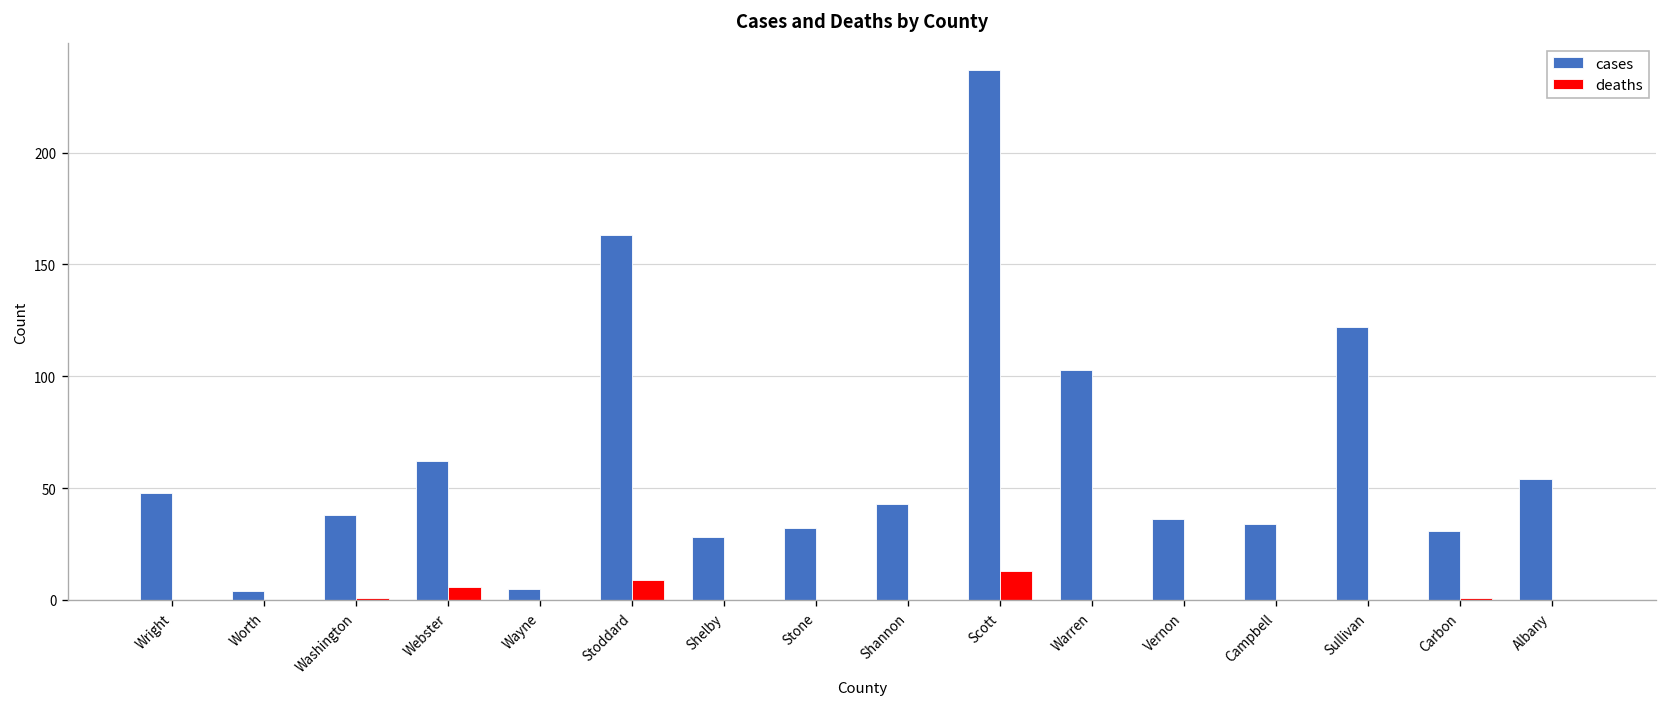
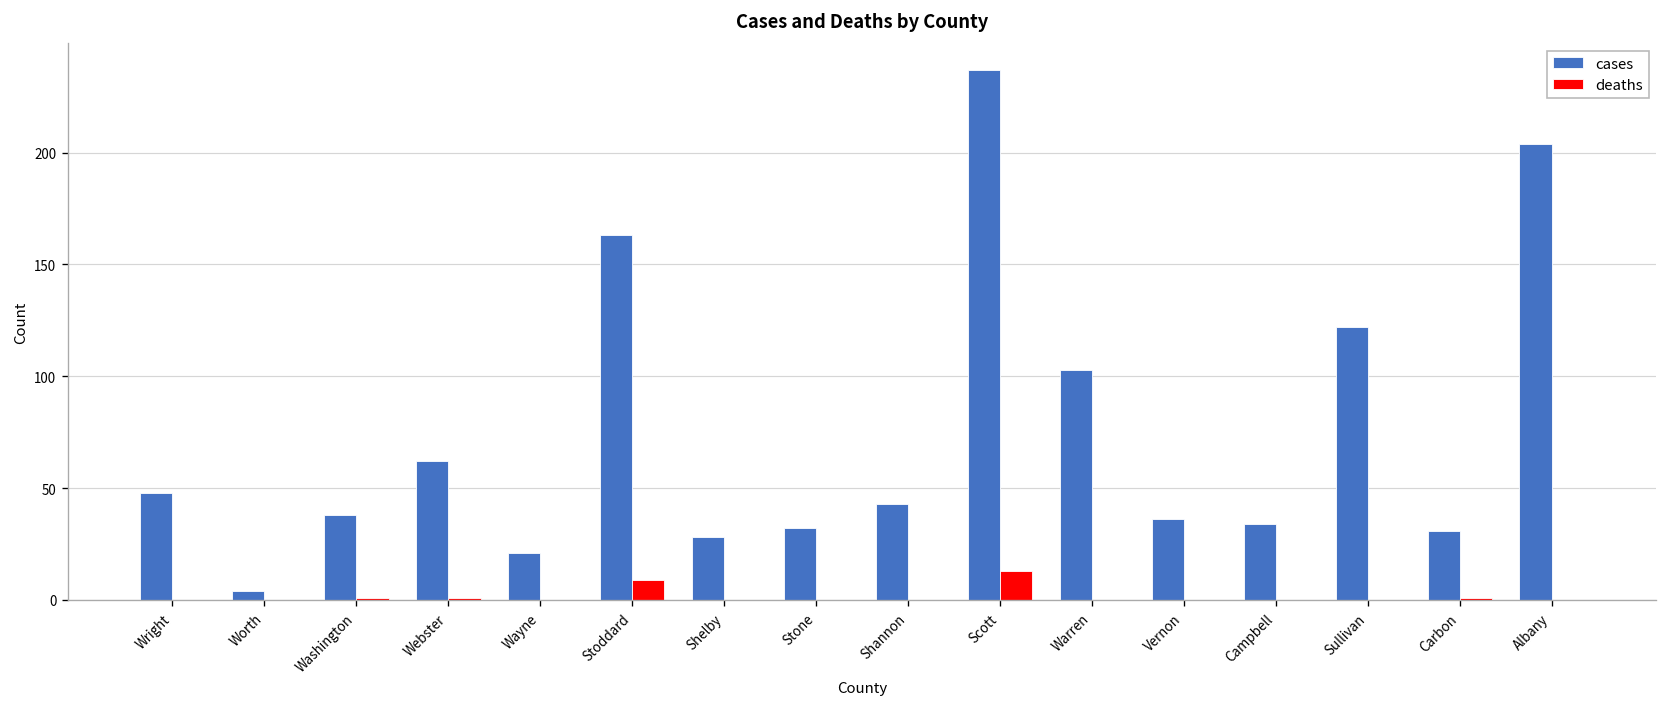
deaths, Webster: 6 -> 1
cases, Wayne: 5 -> 21
cases, Albany: 54 -> 204
